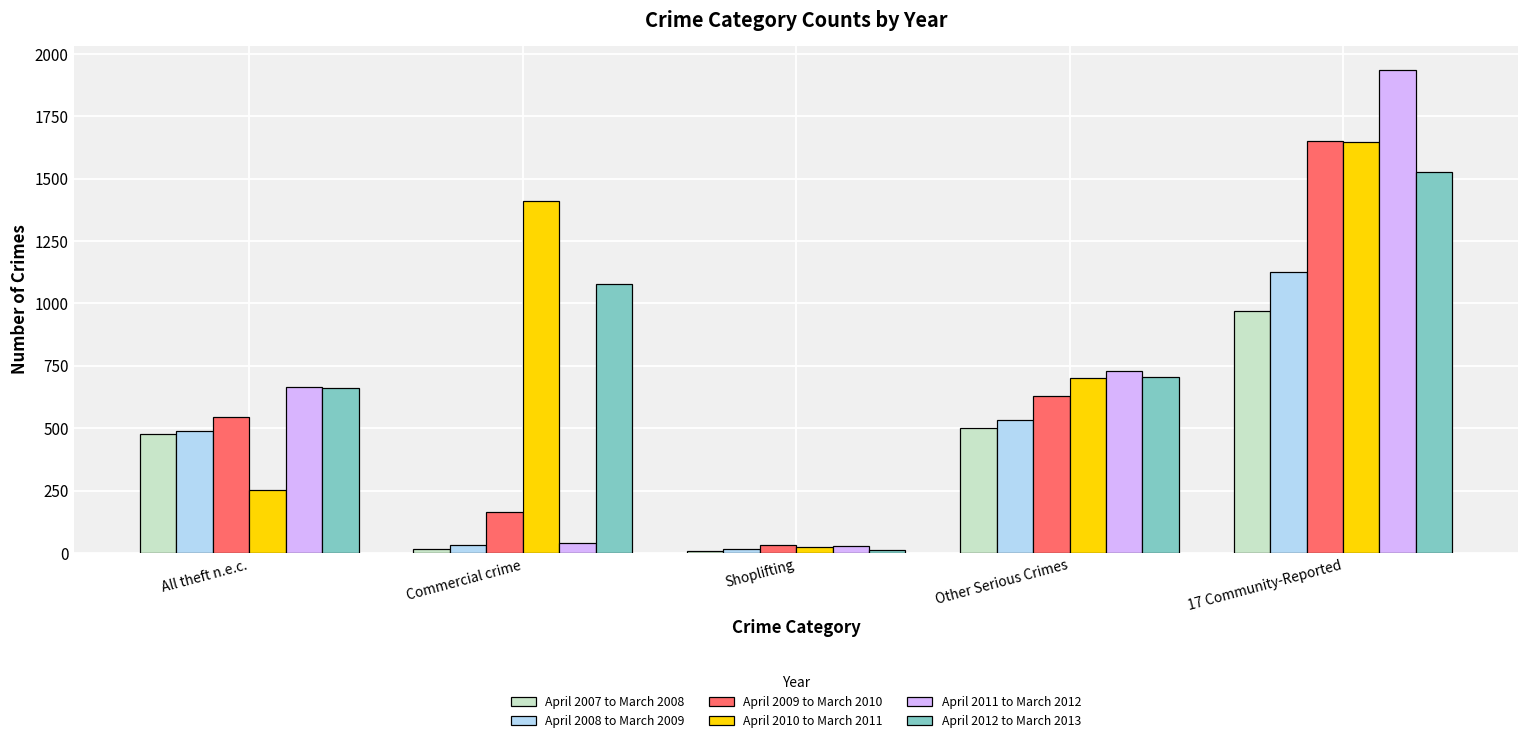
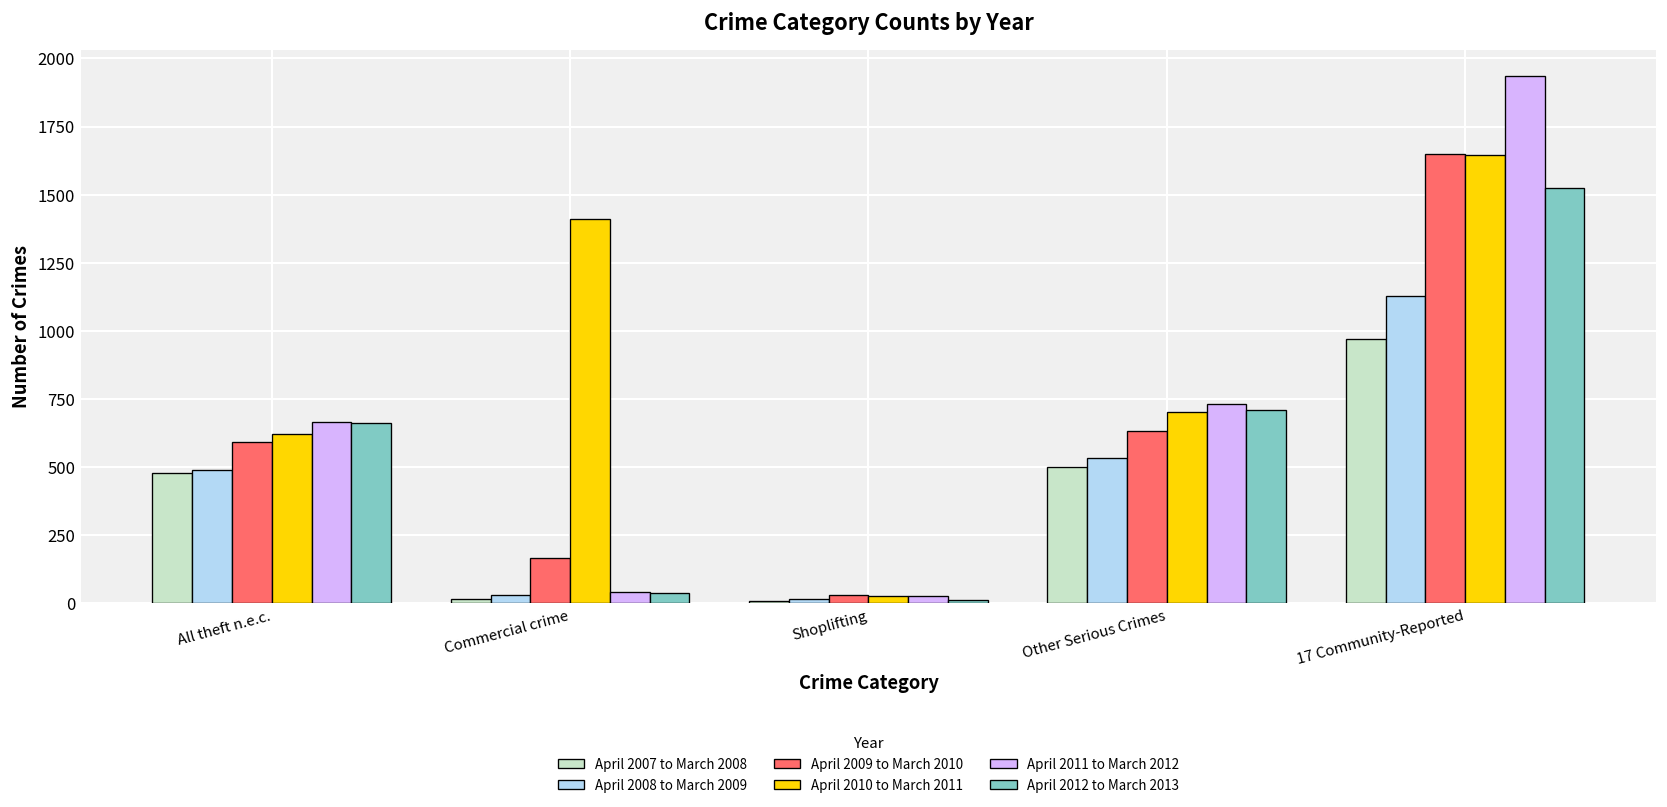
April 2009 to March 2010, All theft n.e.c.: 540 -> 590
April 2010 to March 2011, All theft n.e.c.: 250 -> 620
April 2012 to March 2013, Commercial crime: 1080 -> 40
